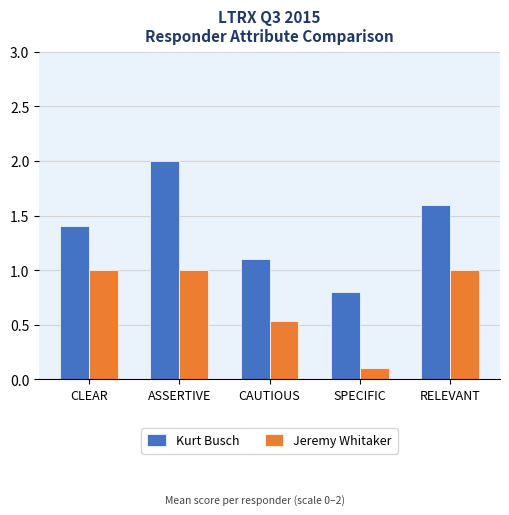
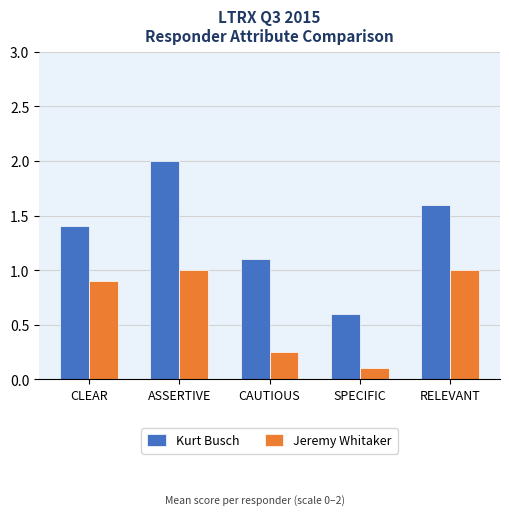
Jeremy Whitaker, CLEAR: 1.0 -> 0.9
Jeremy Whitaker, CAUTIOUS: 0.53 -> 0.25
Kurt Busch, SPECIFIC: 0.8 -> 0.6
